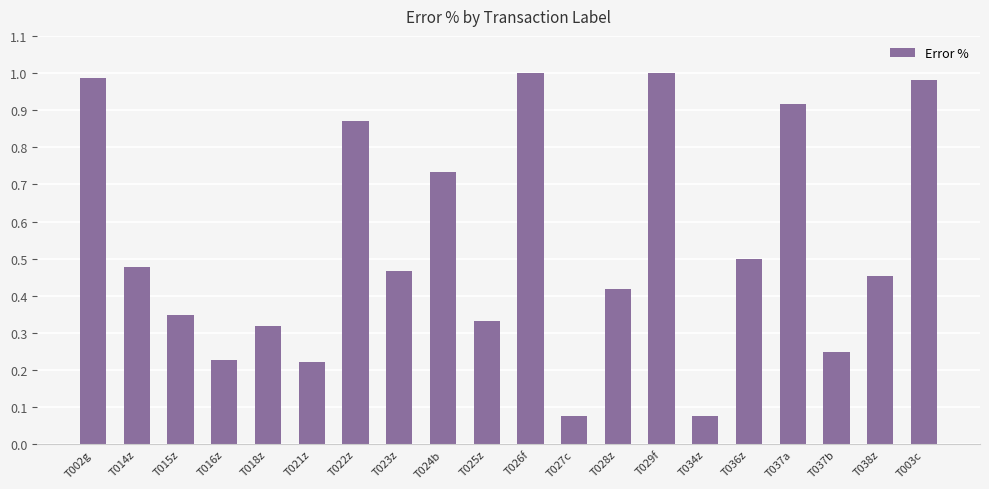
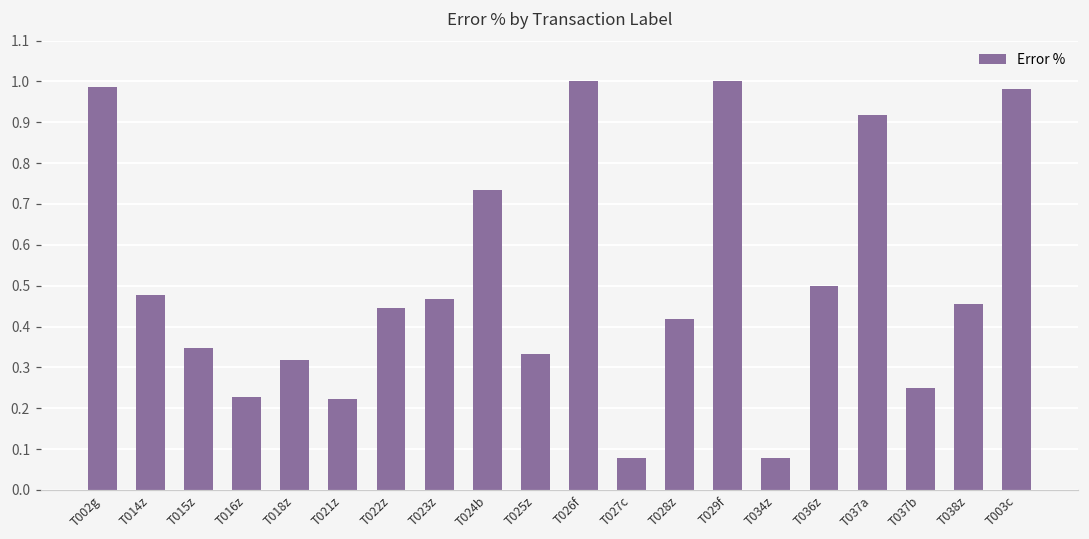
T022z: 0.87 -> 0.44
